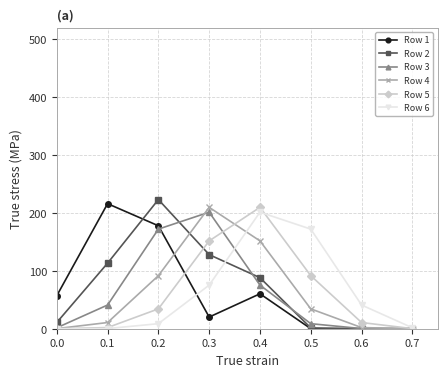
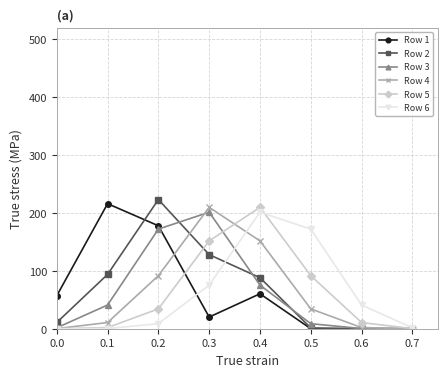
Row 2, 0.1: 110 -> 90
